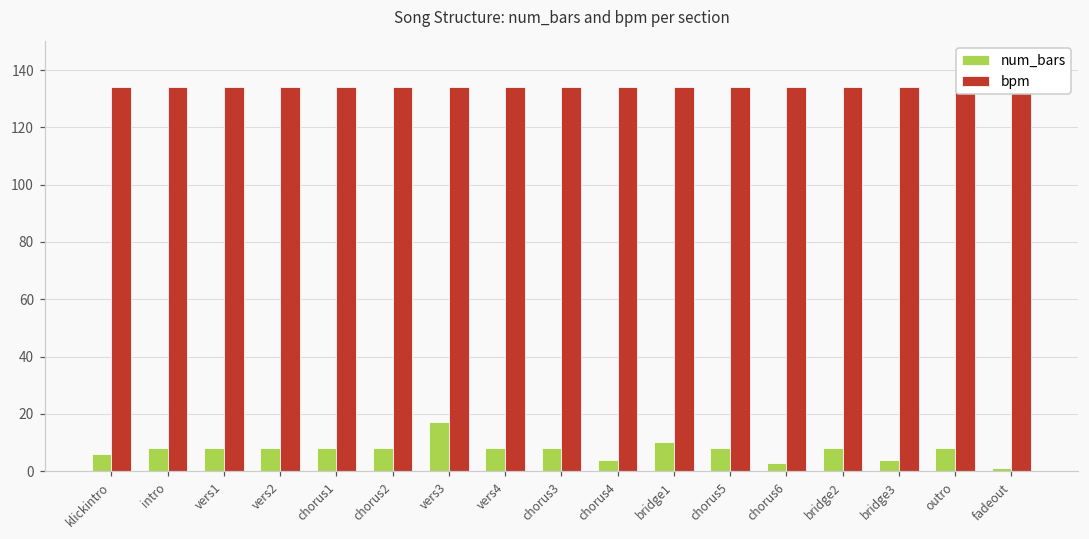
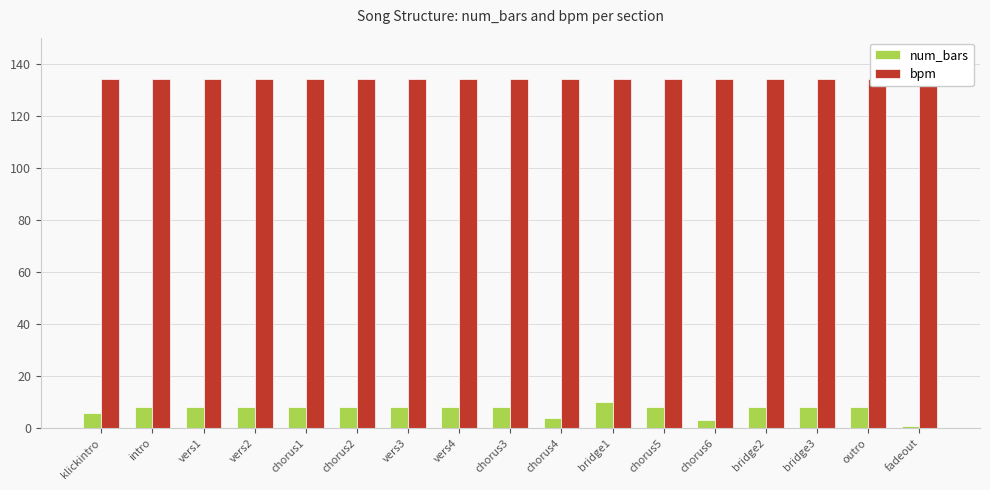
num_bars, vers3: 17 -> 8
num_bars, bridge3: 4 -> 8
